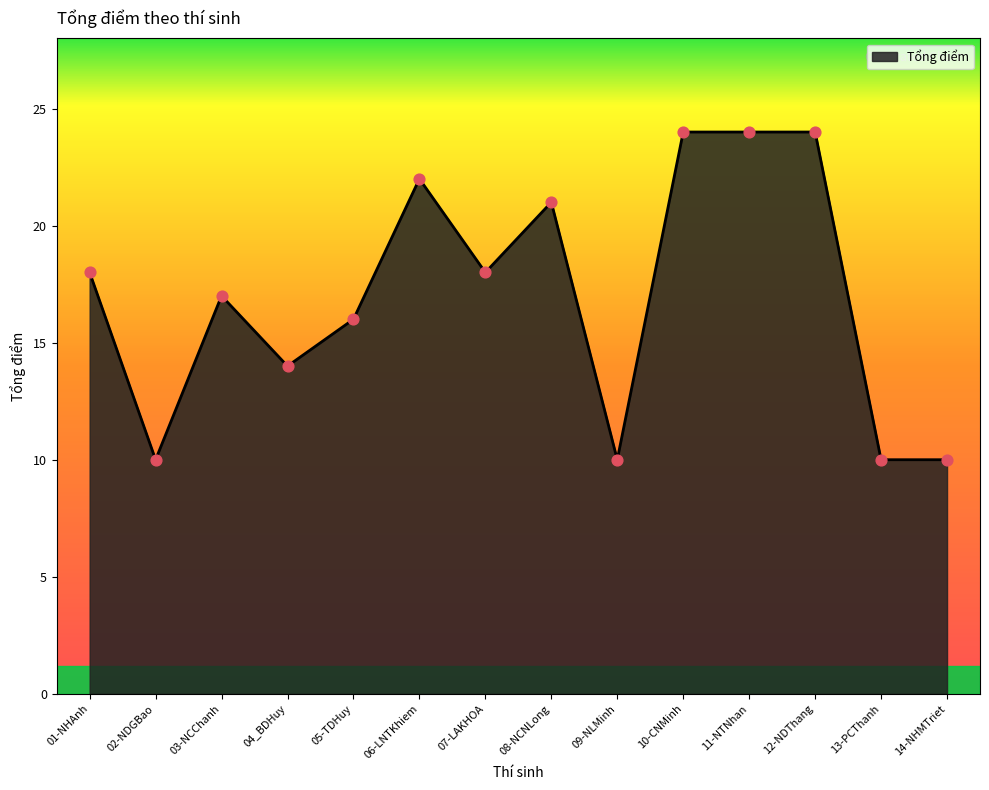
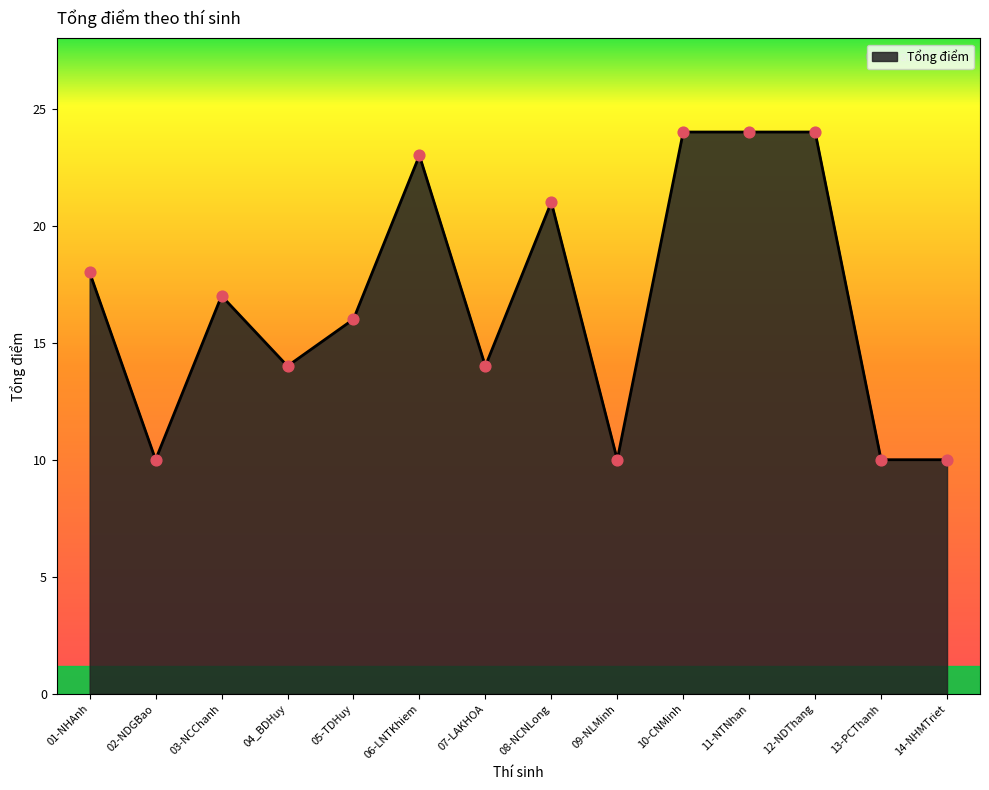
06-LNTKhiem: 22 -> 23
07-LAKHOA: 18 -> 14
